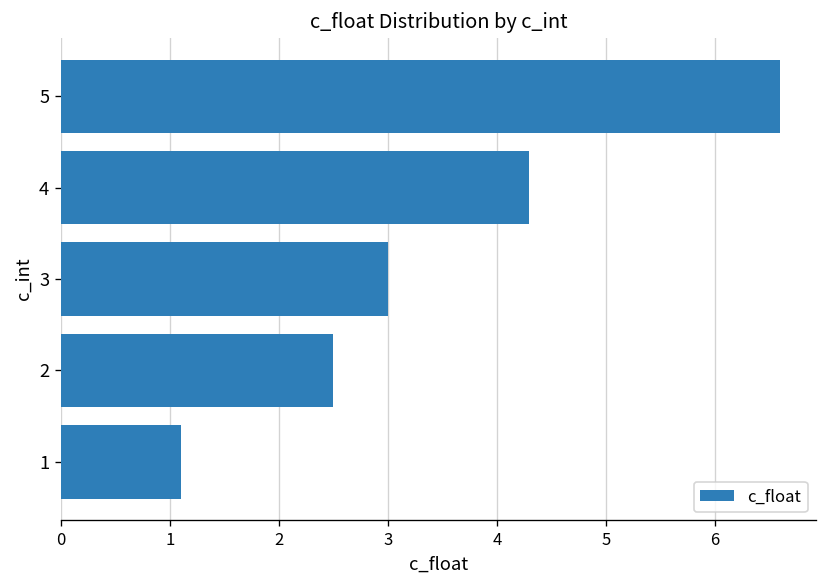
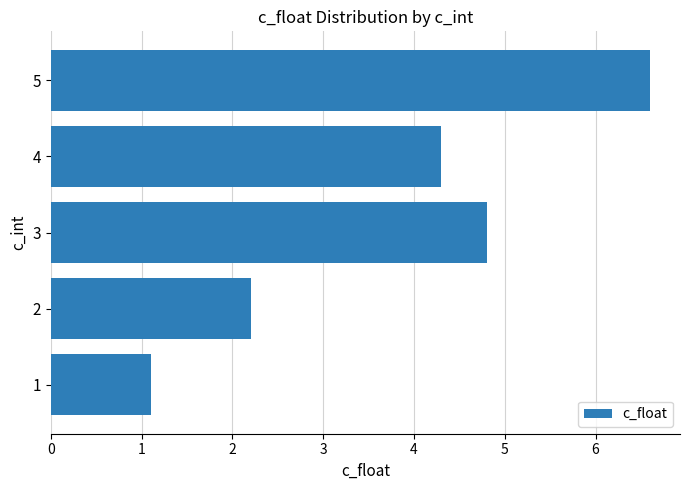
3: 3.0 -> 4.8
2: 2.5 -> 2.2
